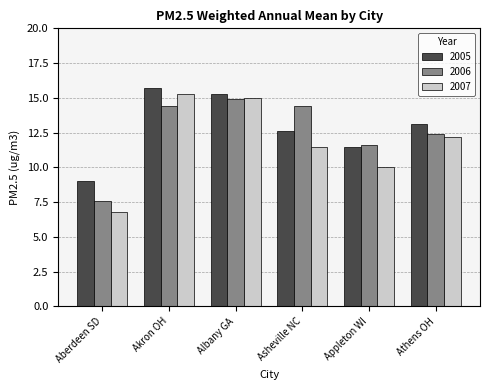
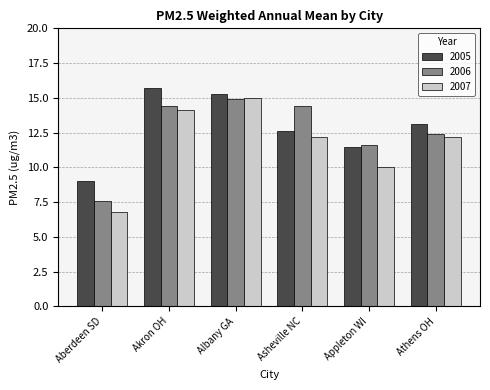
2007, Akron OH: 15.3 -> 14.1
2007, Asheville NC: 11.5 -> 12.2
